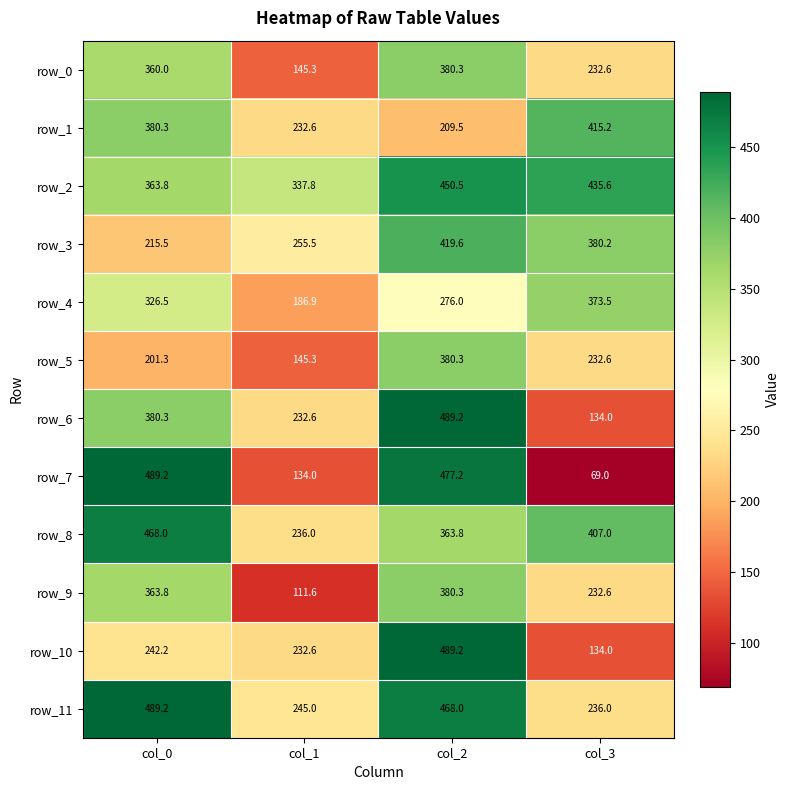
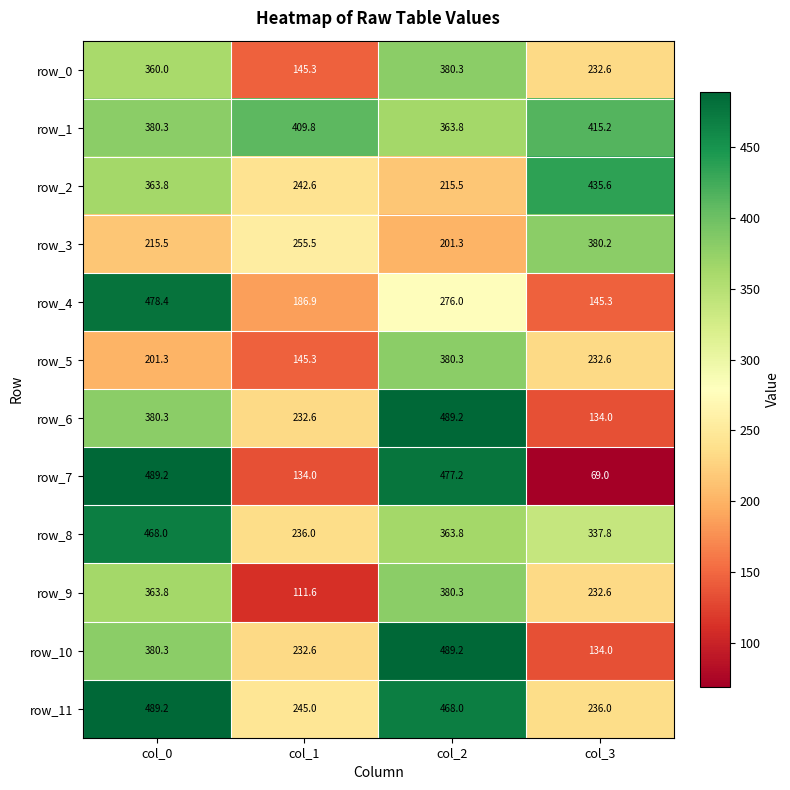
row_1, col_1: 232.6 -> 409.8
row_1, col_2: 209.5 -> 363.8
row_2, col_1: 337.8 -> 242.6
row_2, col_2: 450.5 -> 215.5
row_3, col_2: 419.6 -> 201.3
row_4, col_0: 326.5 -> 478.4
row_4, col_3: 373.5 -> 145.3
row_8, col_3: 407.0 -> 337.8
row_10, col_0: 242.2 -> 380.3
